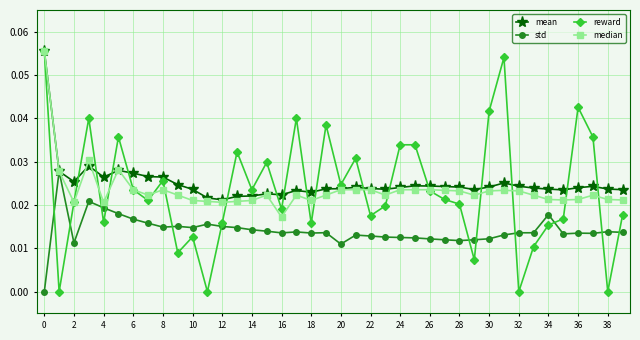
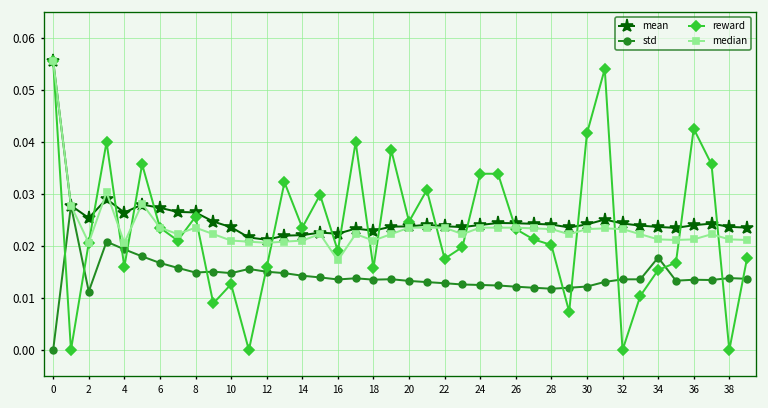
std, 20: 0.011 -> 0.013
